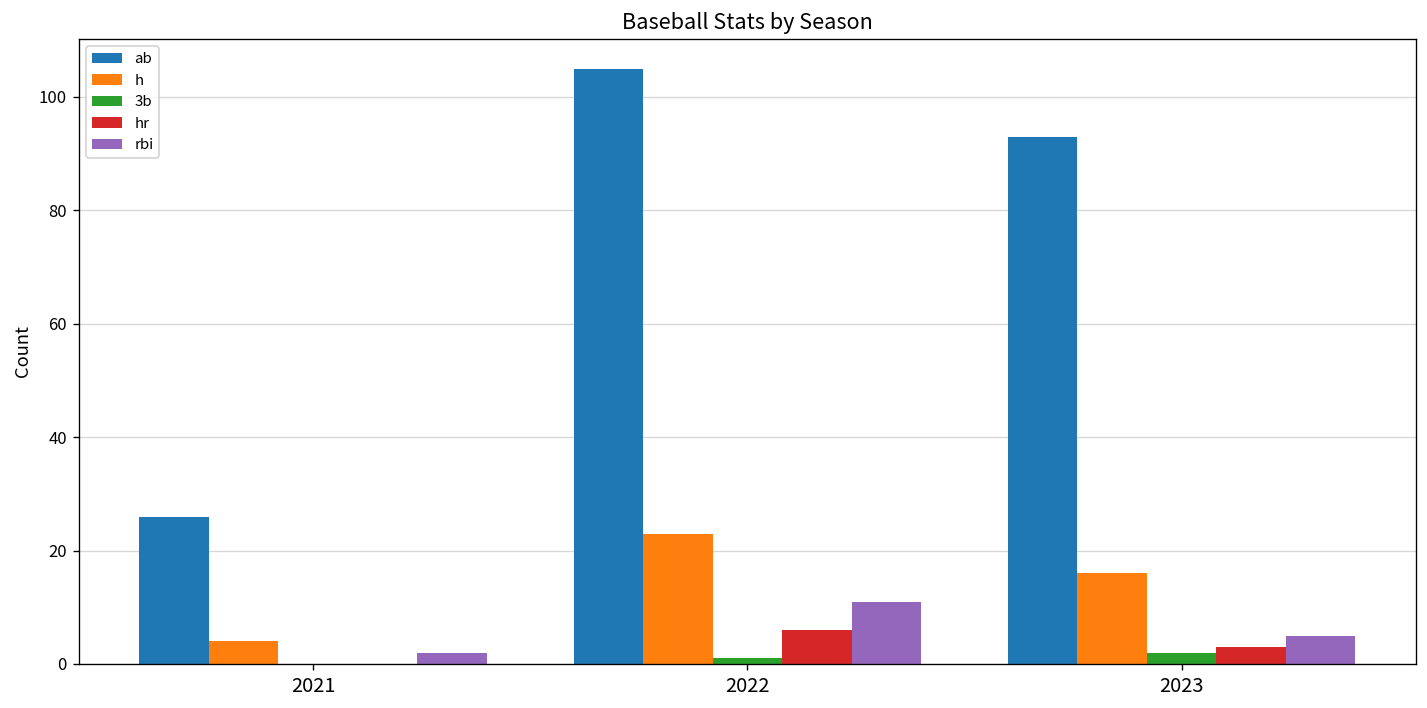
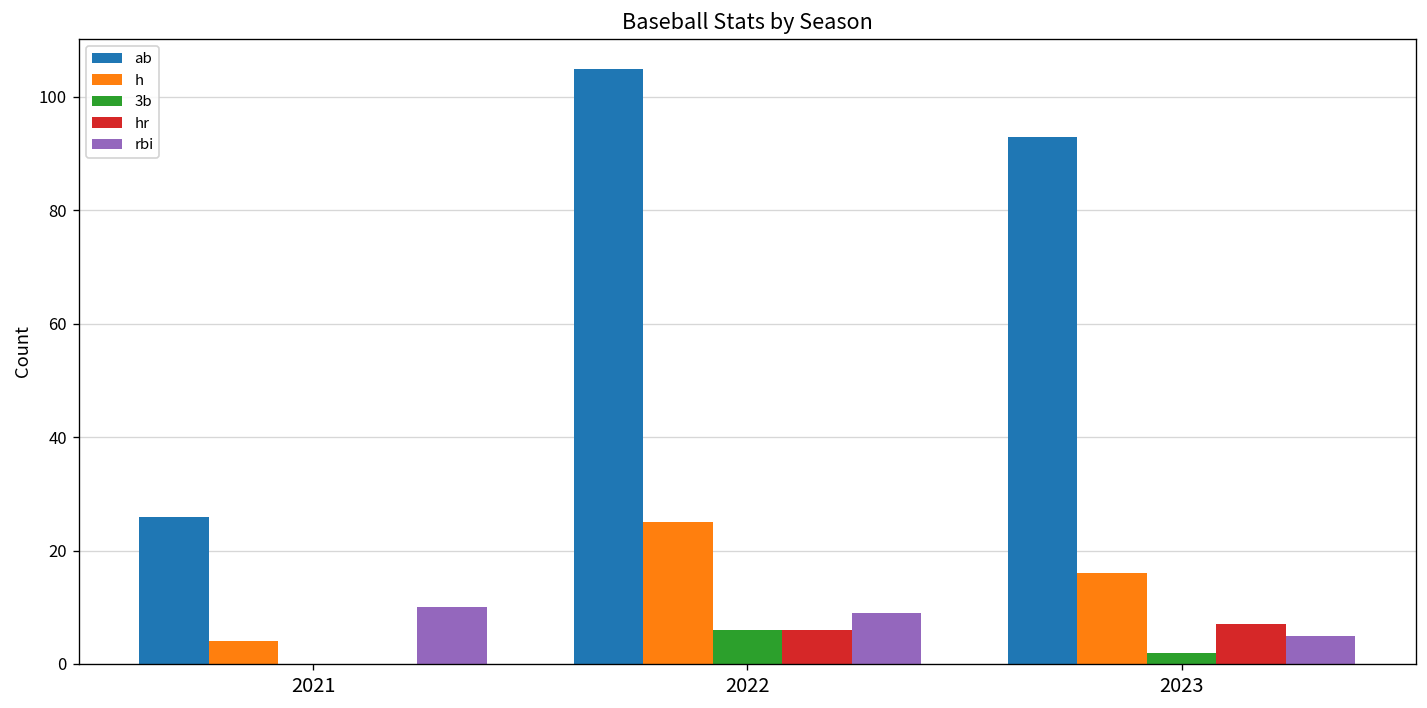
rbi, 2021: 2 -> 10
h, 2022: 23 -> 25
3b, 2022: 1 -> 6
rbi, 2022: 11 -> 9
hr, 2023: 3 -> 7
